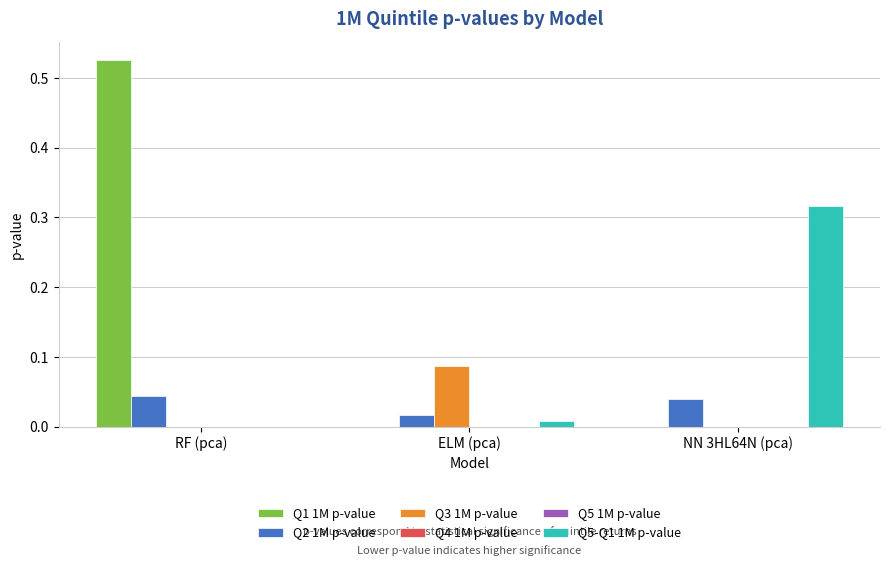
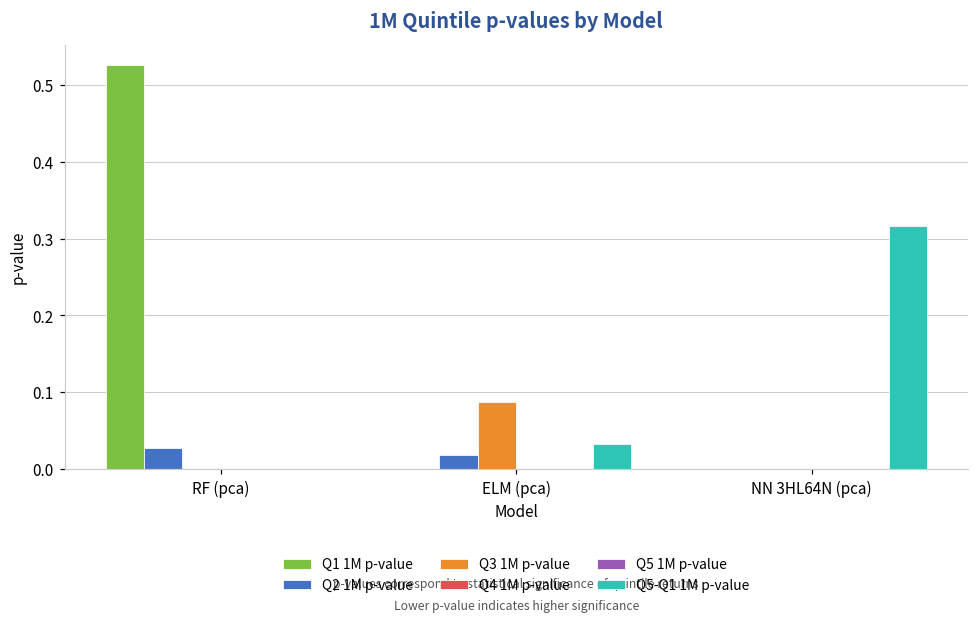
Q2 1M p-value, RF (pca): 0.04 -> 0.03
Q5-Q1 1M p-value, ELM (pca): 0.01 -> 0.03
Q2 1M p-value, NN 3HL64N (pca): 0.04 -> 0.00
